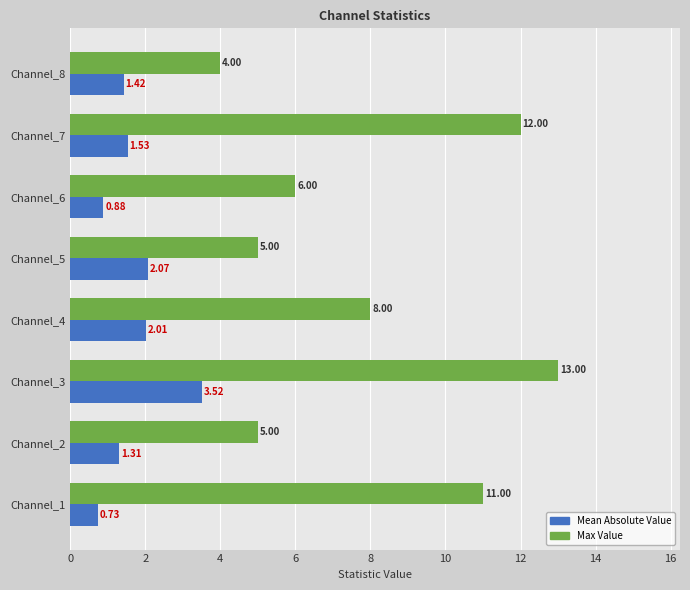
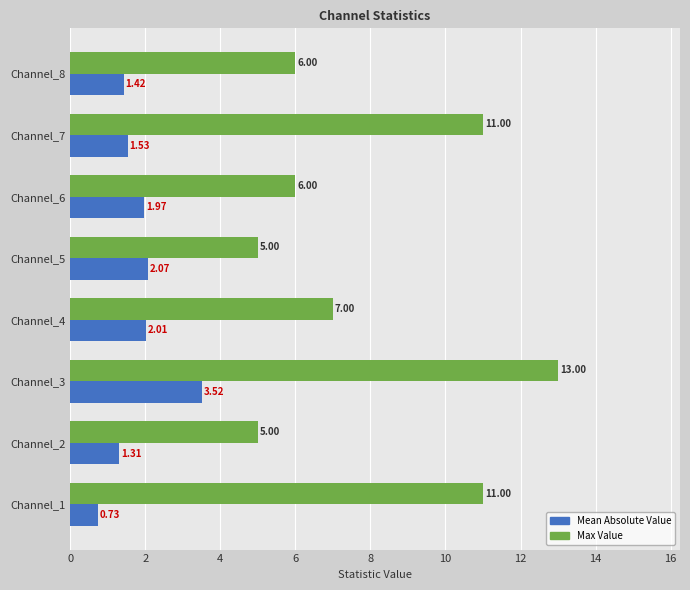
Max Value, Channel_8: 4.00 -> 6.00
Max Value, Channel_7: 12.00 -> 11.00
Mean Absolute Value, Channel_6: 0.88 -> 1.97
Max Value, Channel_4: 8.00 -> 7.00
